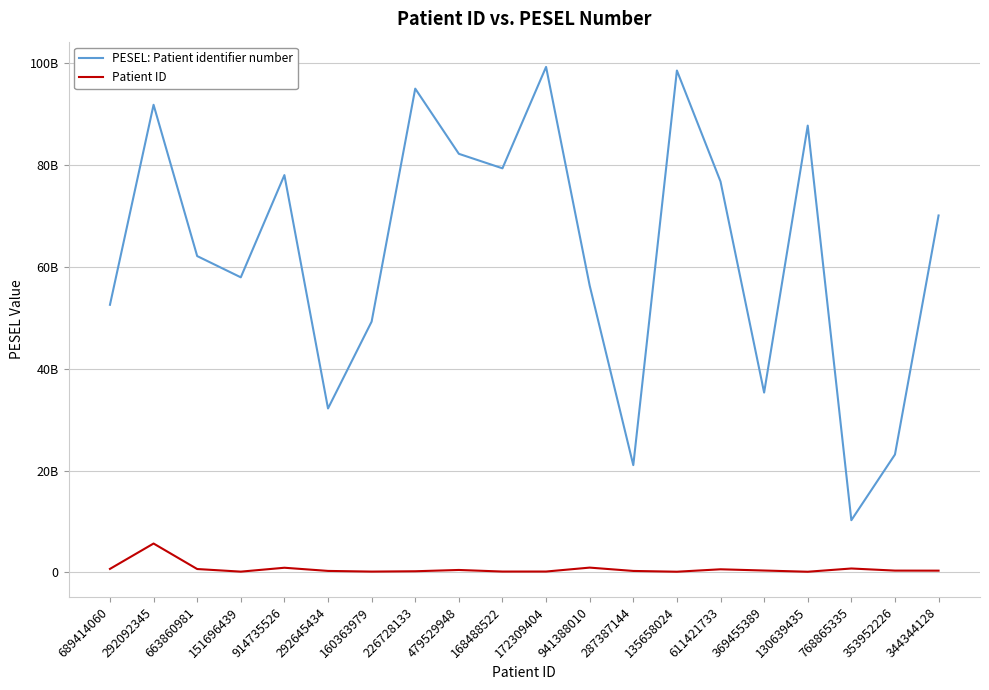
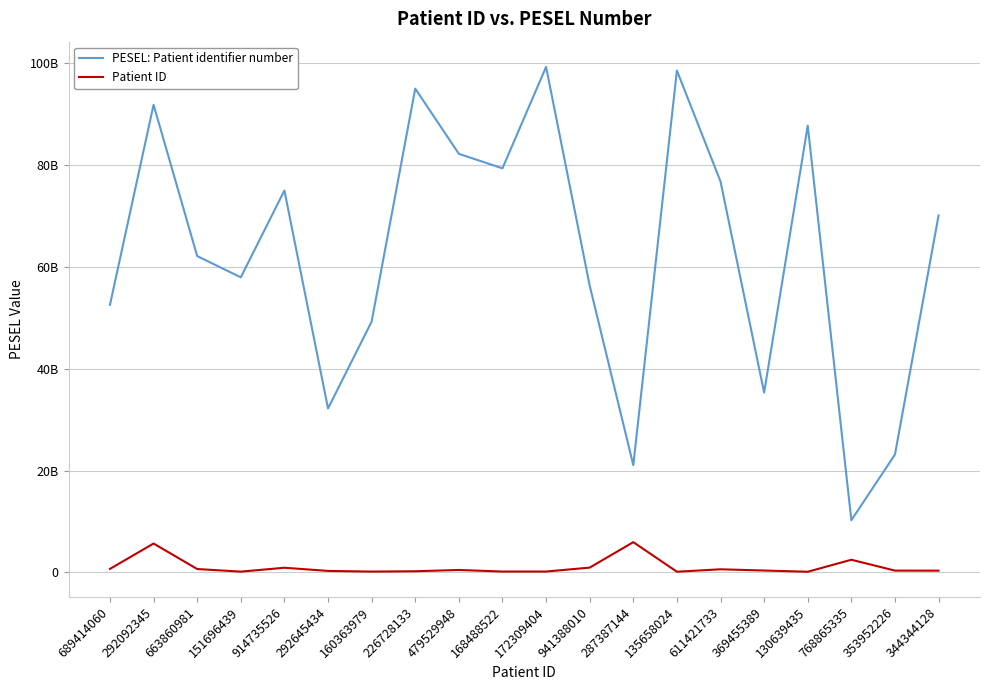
PESEL: Patient identifier number, 914735526: 78000000000 -> 75000000000
Patient ID, 287387144: 0 -> 6000000000
Patient ID, 768865335: 1000000000 -> 2000000000
